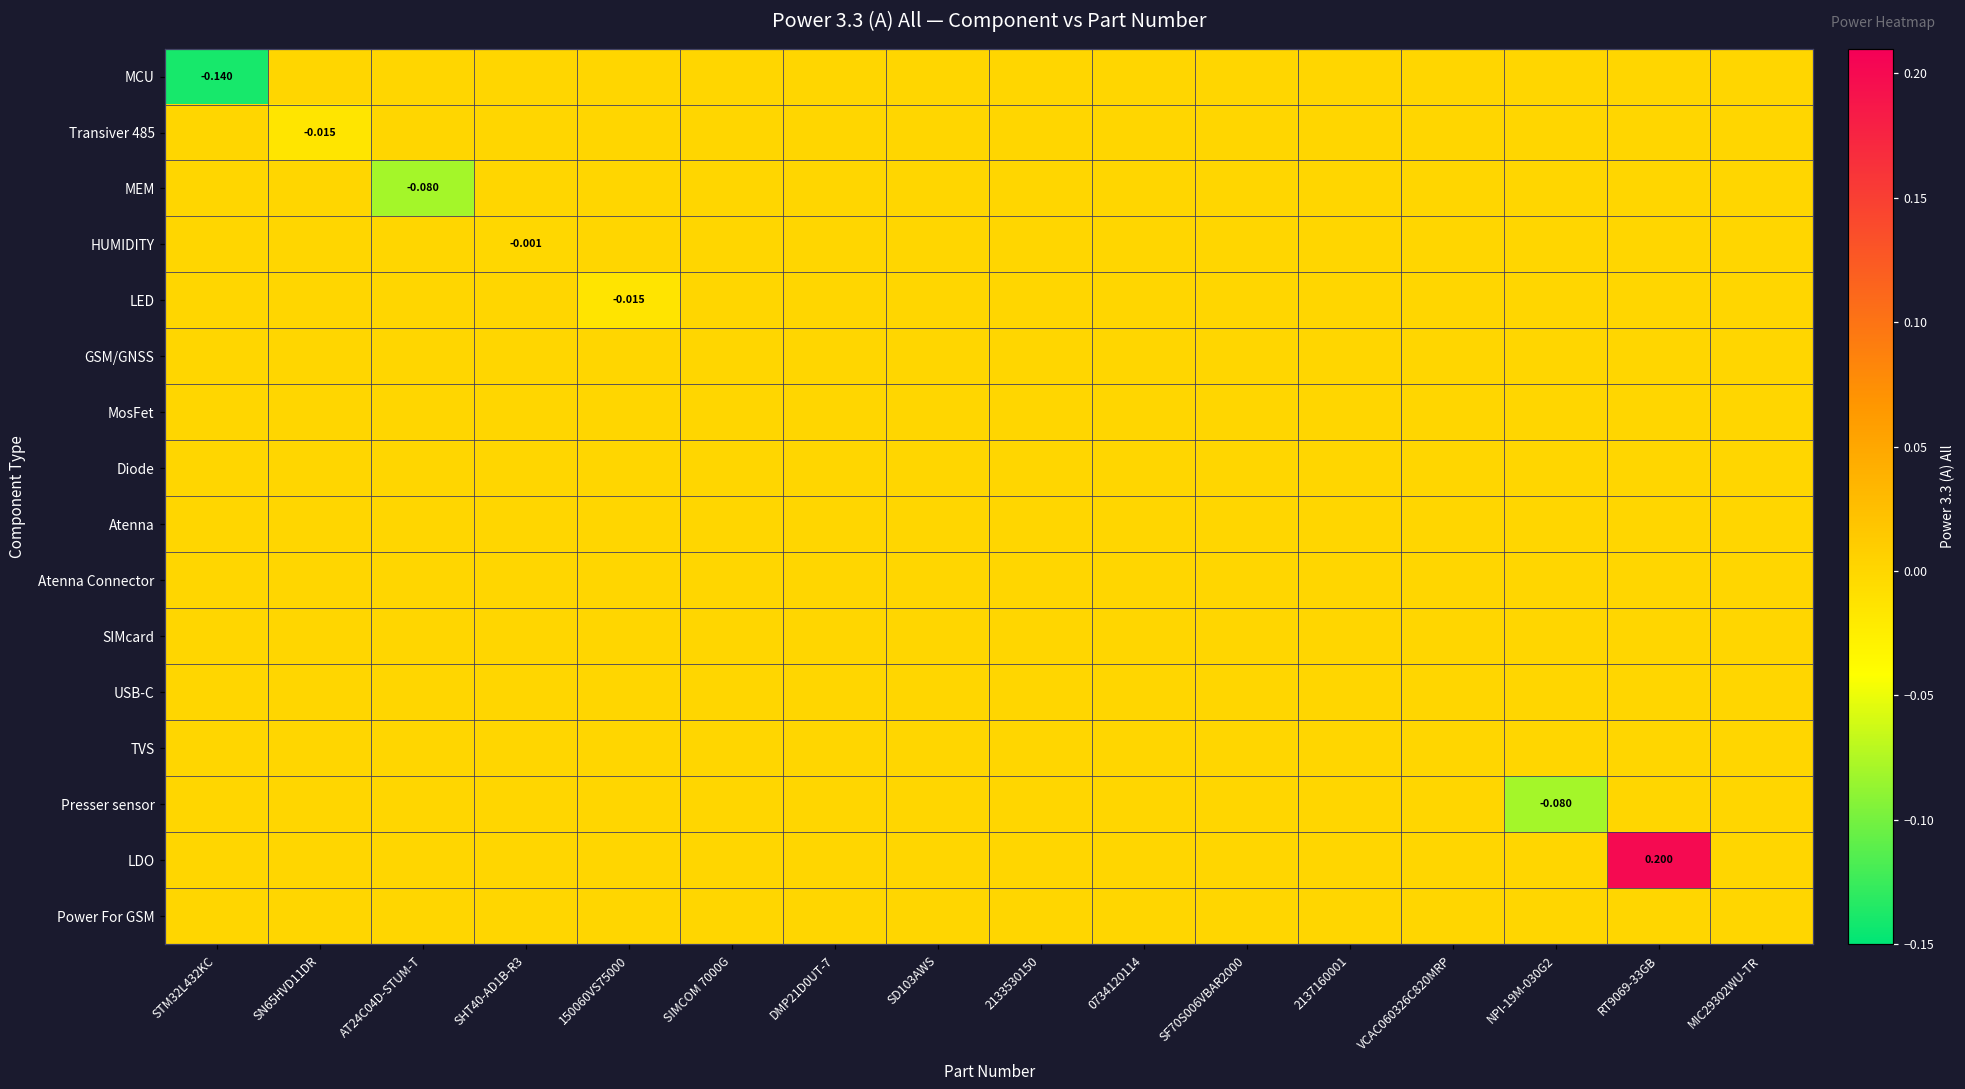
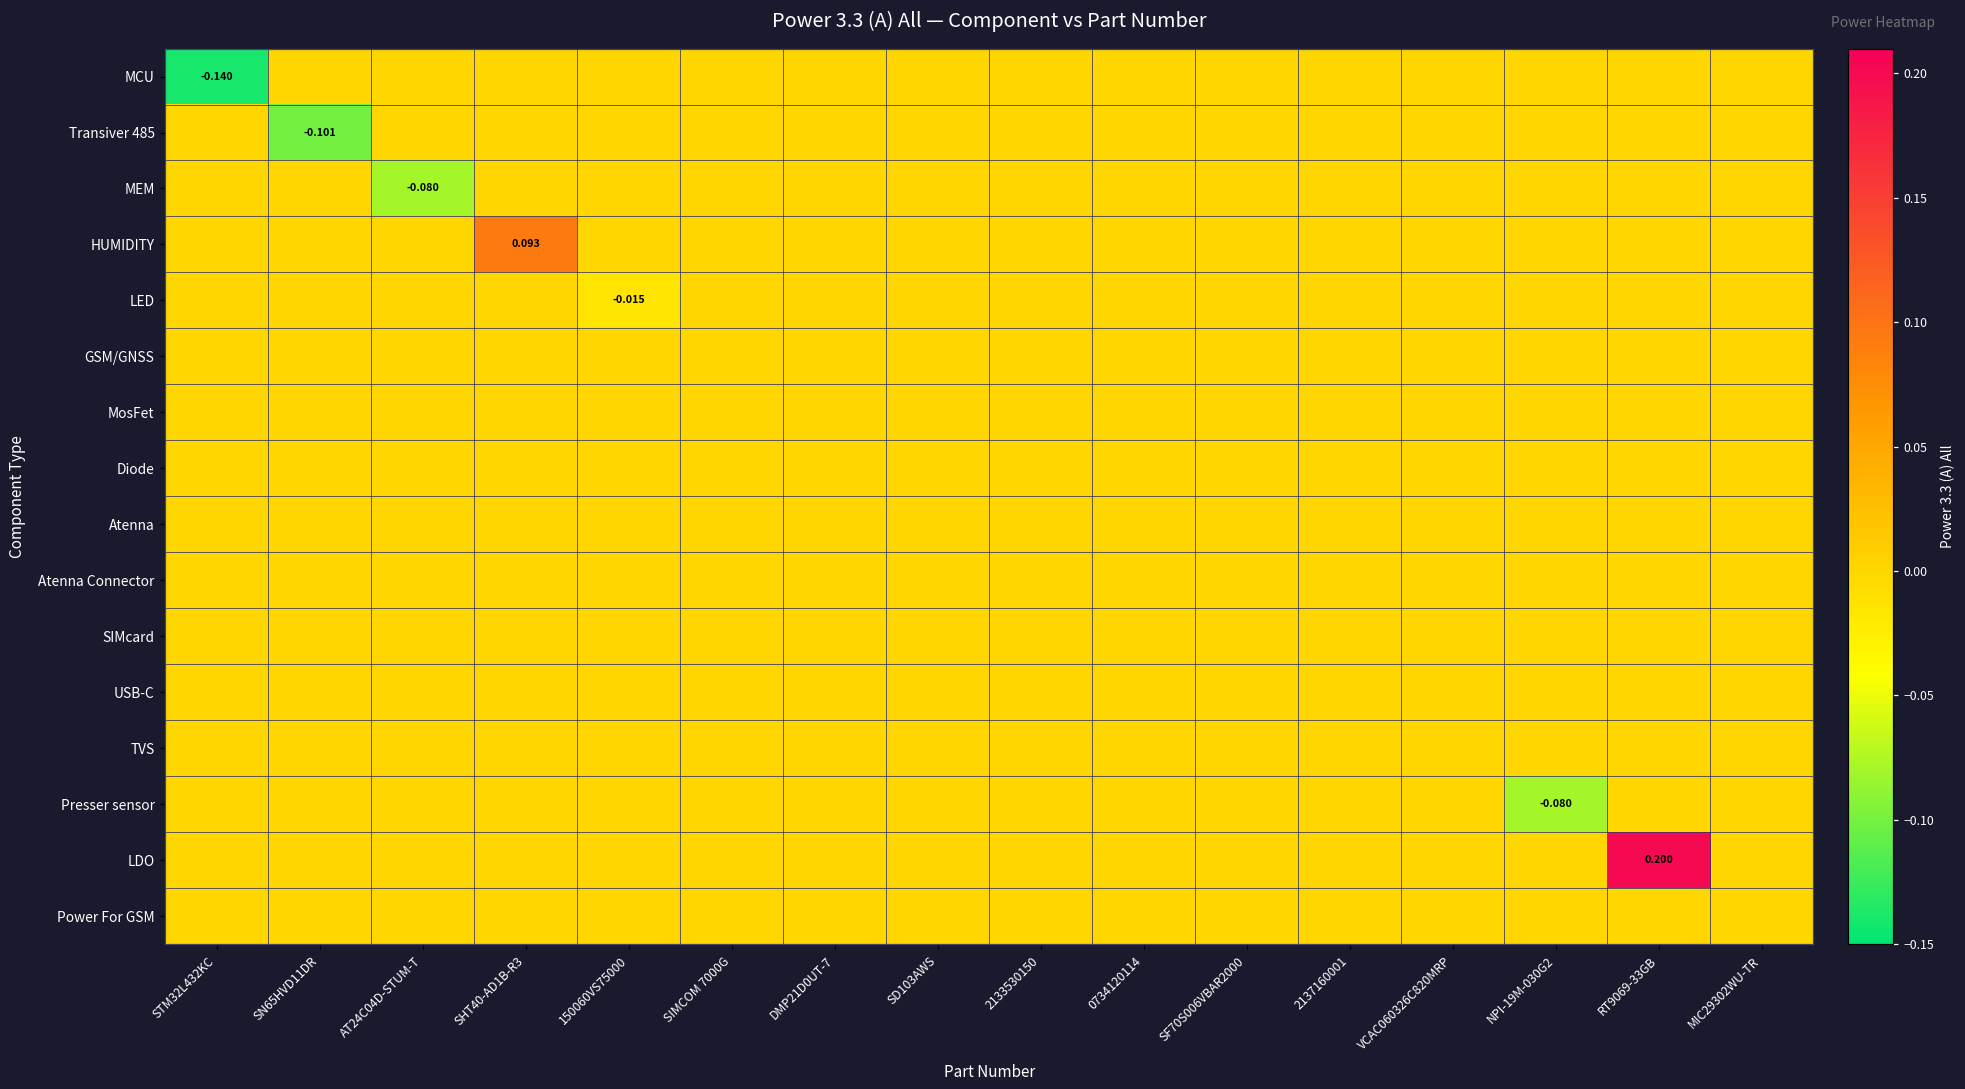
Transiver 485, SN65HVD11DR: -0.015 -> -0.101
HUMIDITY, SHT40-AD1B-R3: -0.001 -> 0.093
